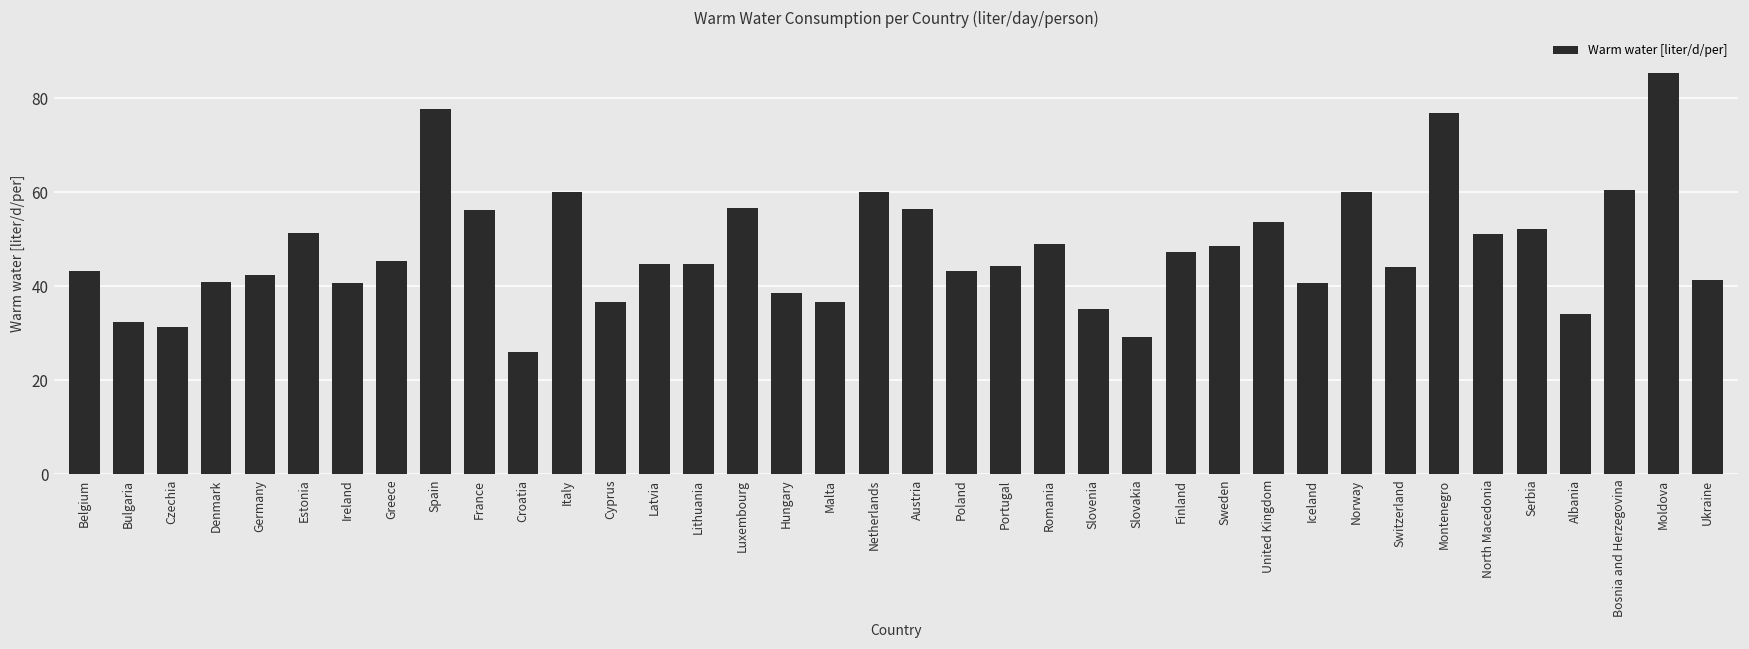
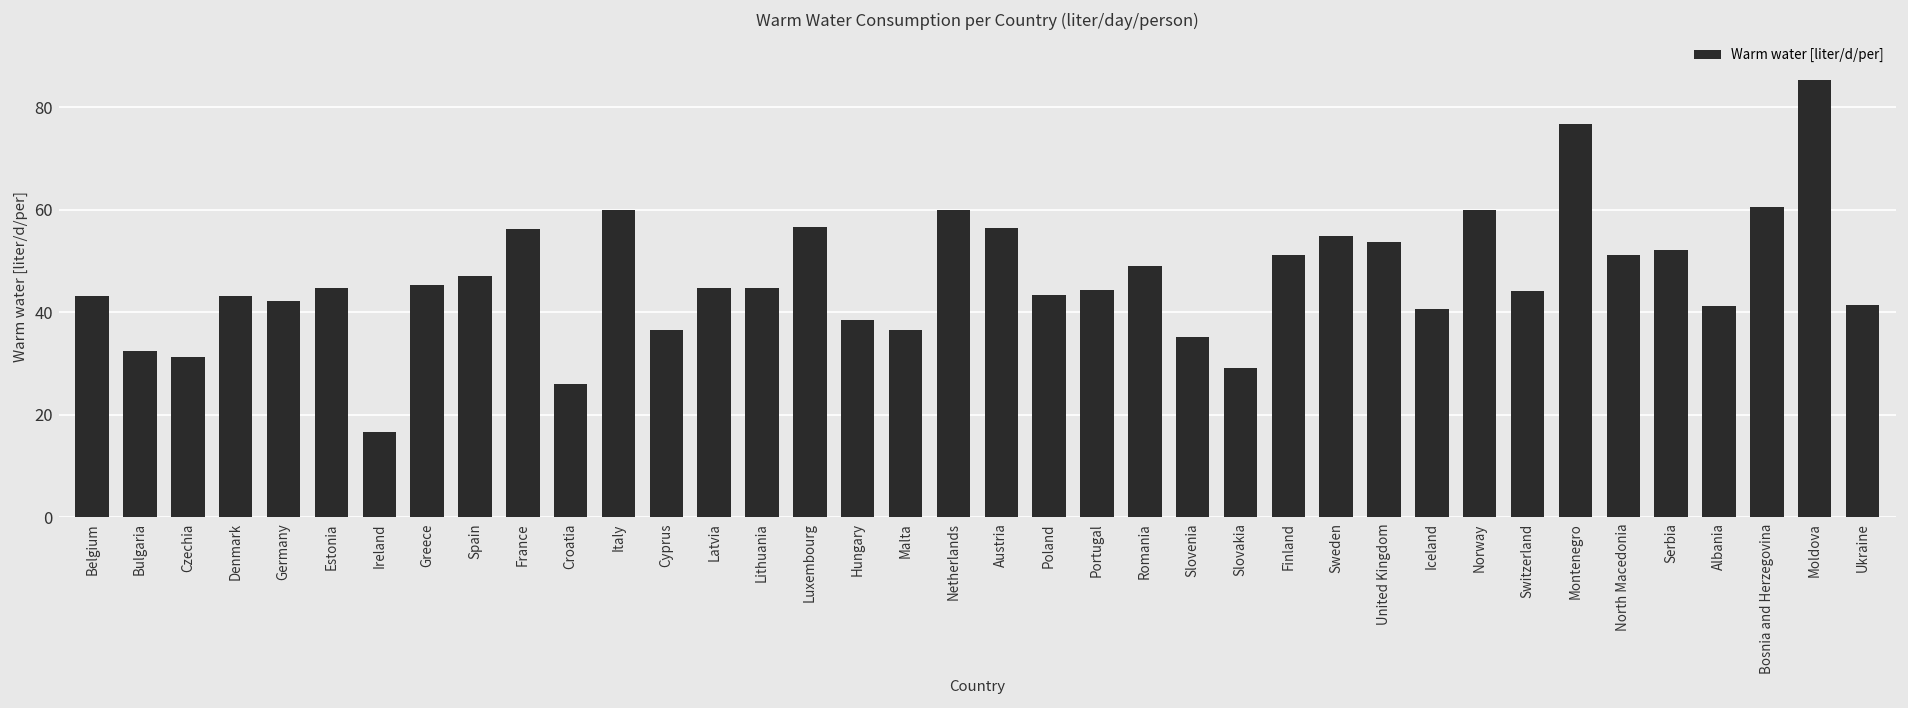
Denmark: 41 -> 43
Estonia: 51 -> 45
Ireland: 41 -> 17
Spain: 78 -> 47
Finland: 47 -> 51
Sweden: 49 -> 55
Albania: 34 -> 41
